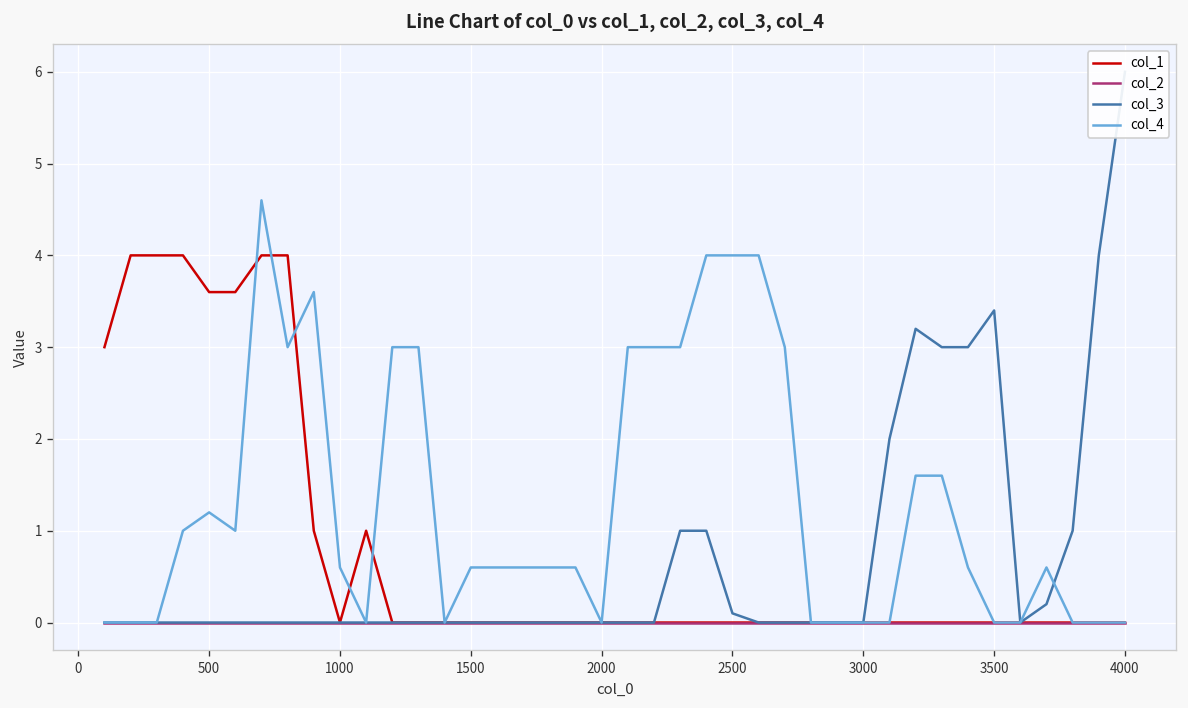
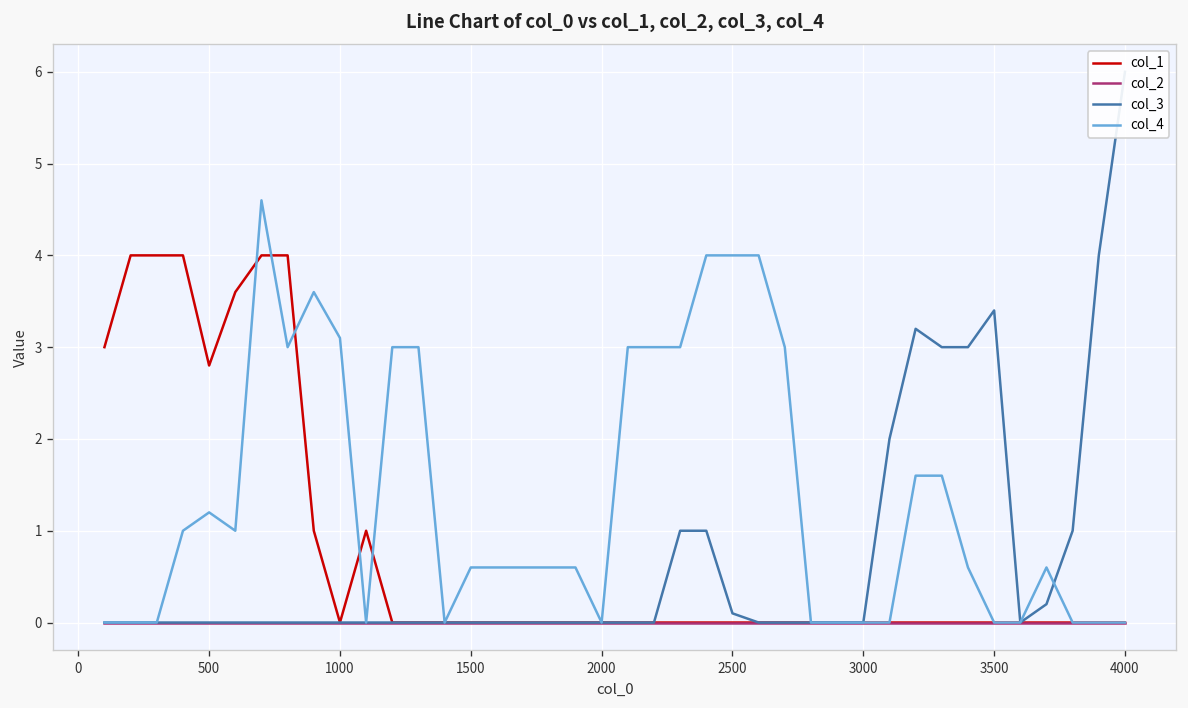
col_1, 500: 3.6 -> 2.8
col_4, 1000: 0.6 -> 3.1
